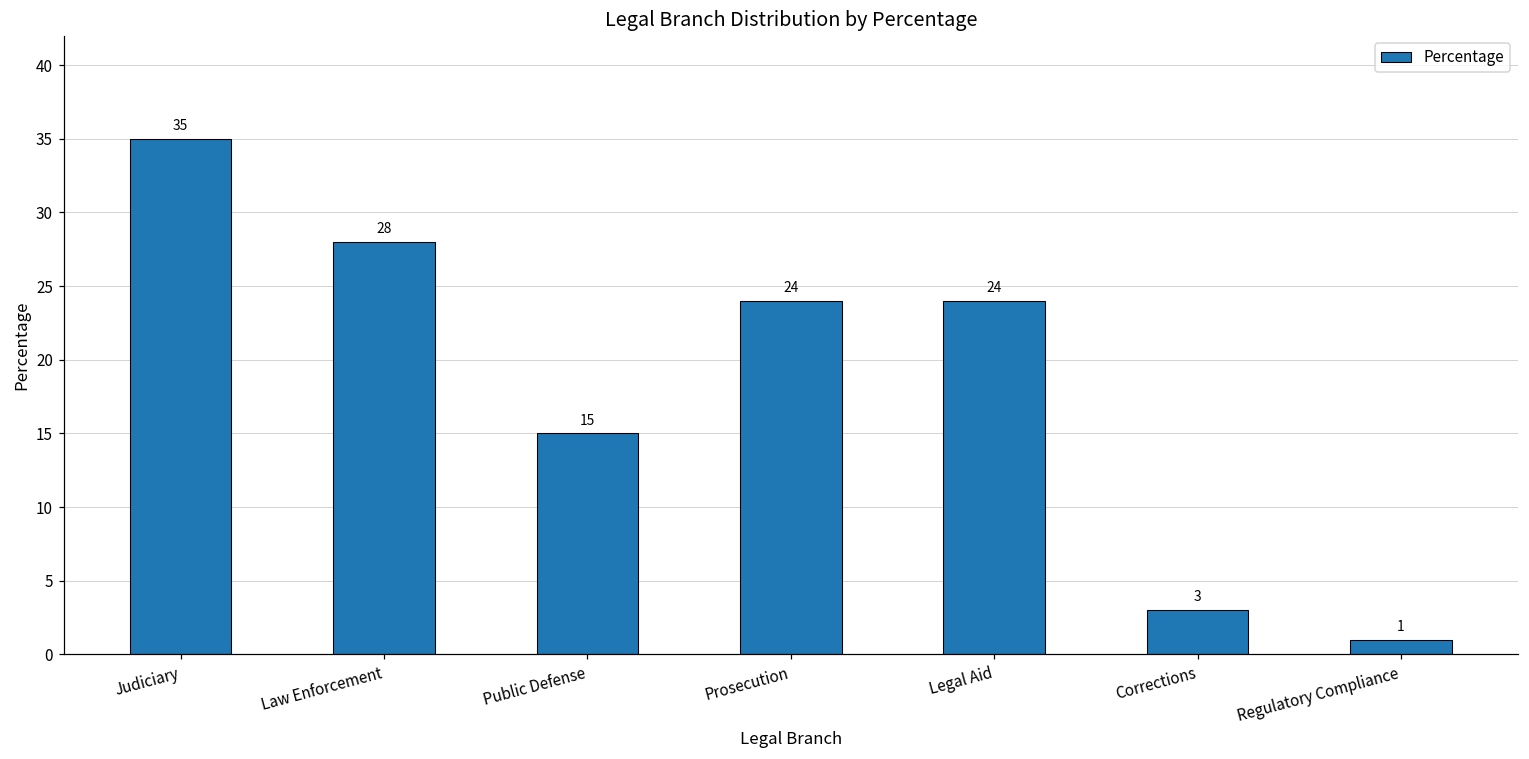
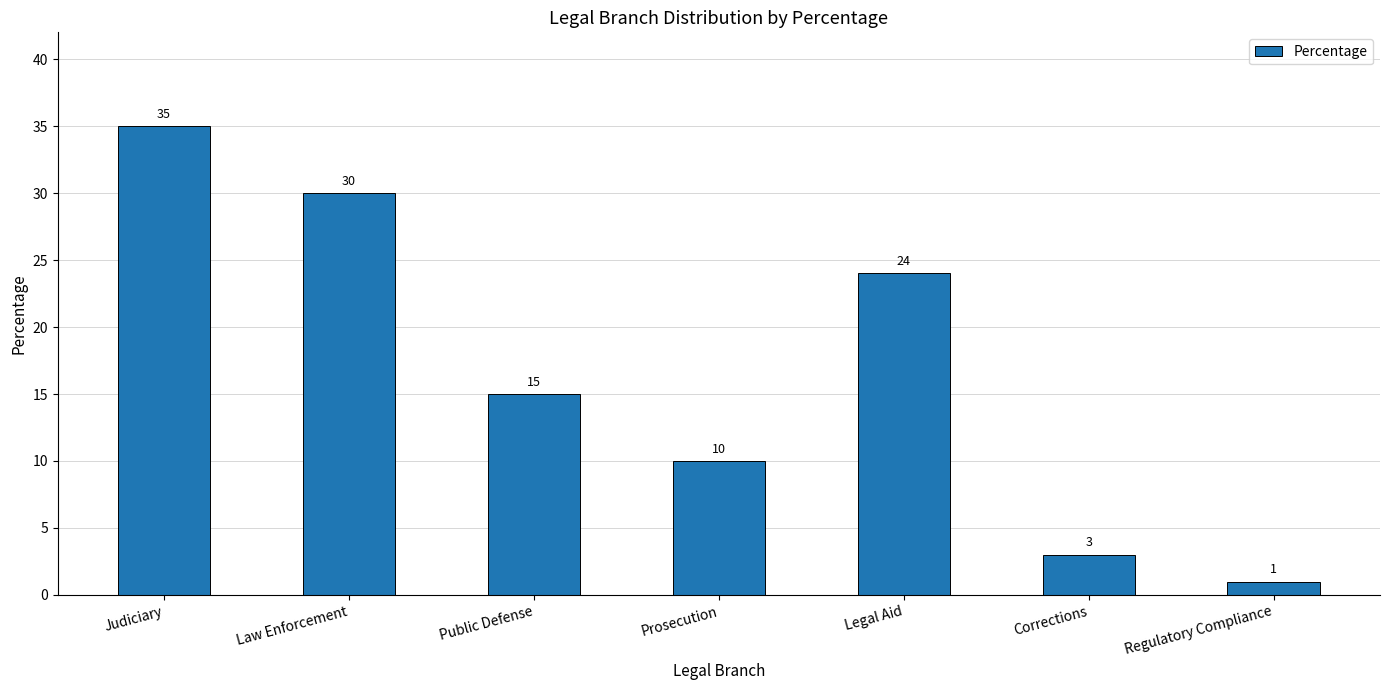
Law Enforcement: 28 -> 30
Prosecution: 24 -> 10
